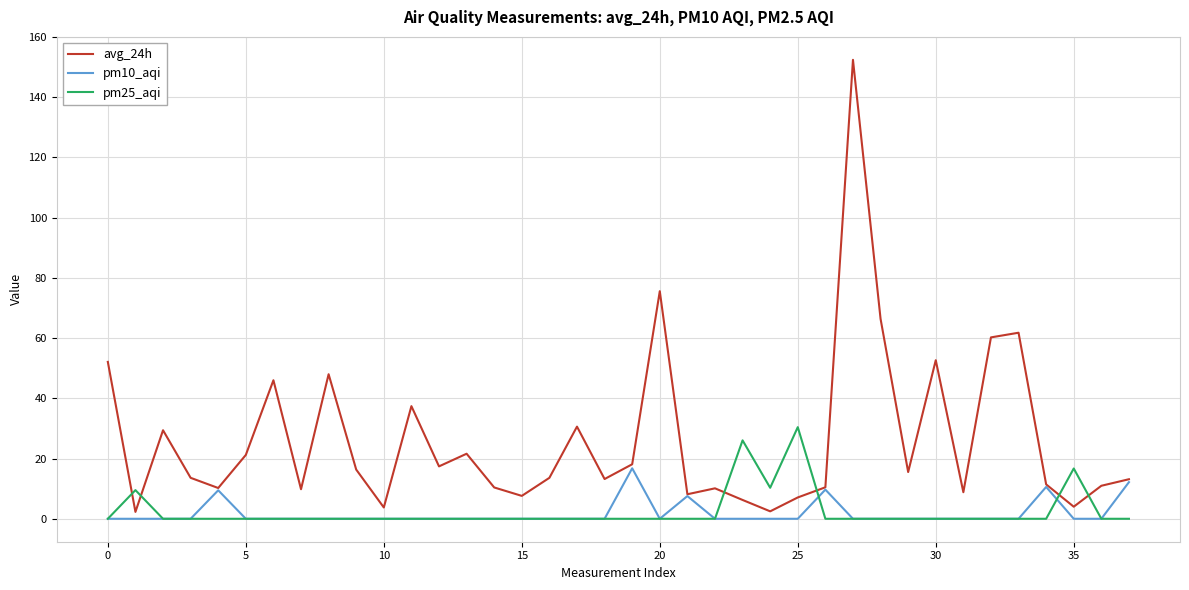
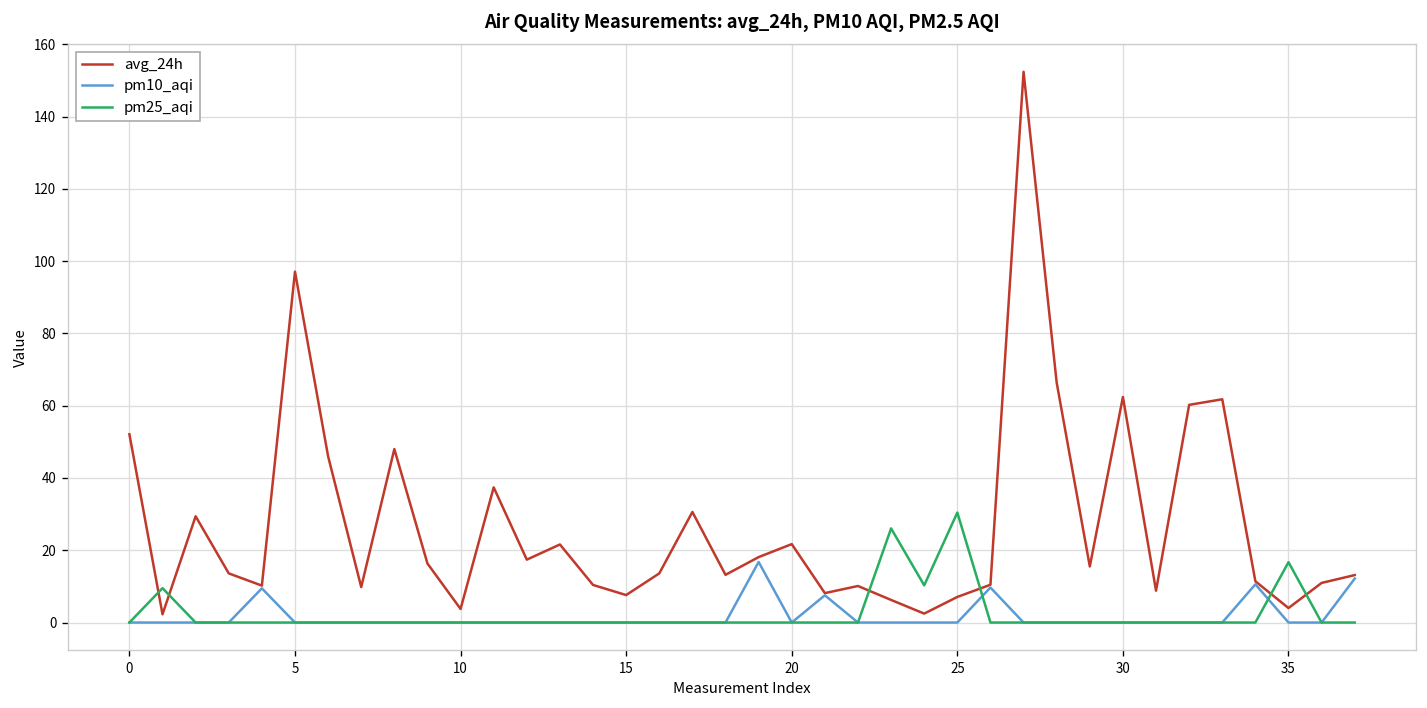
avg_24h, 5: 21 -> 97
avg_24h, 20: 76 -> 22
avg_24h, 30: 53 -> 62
